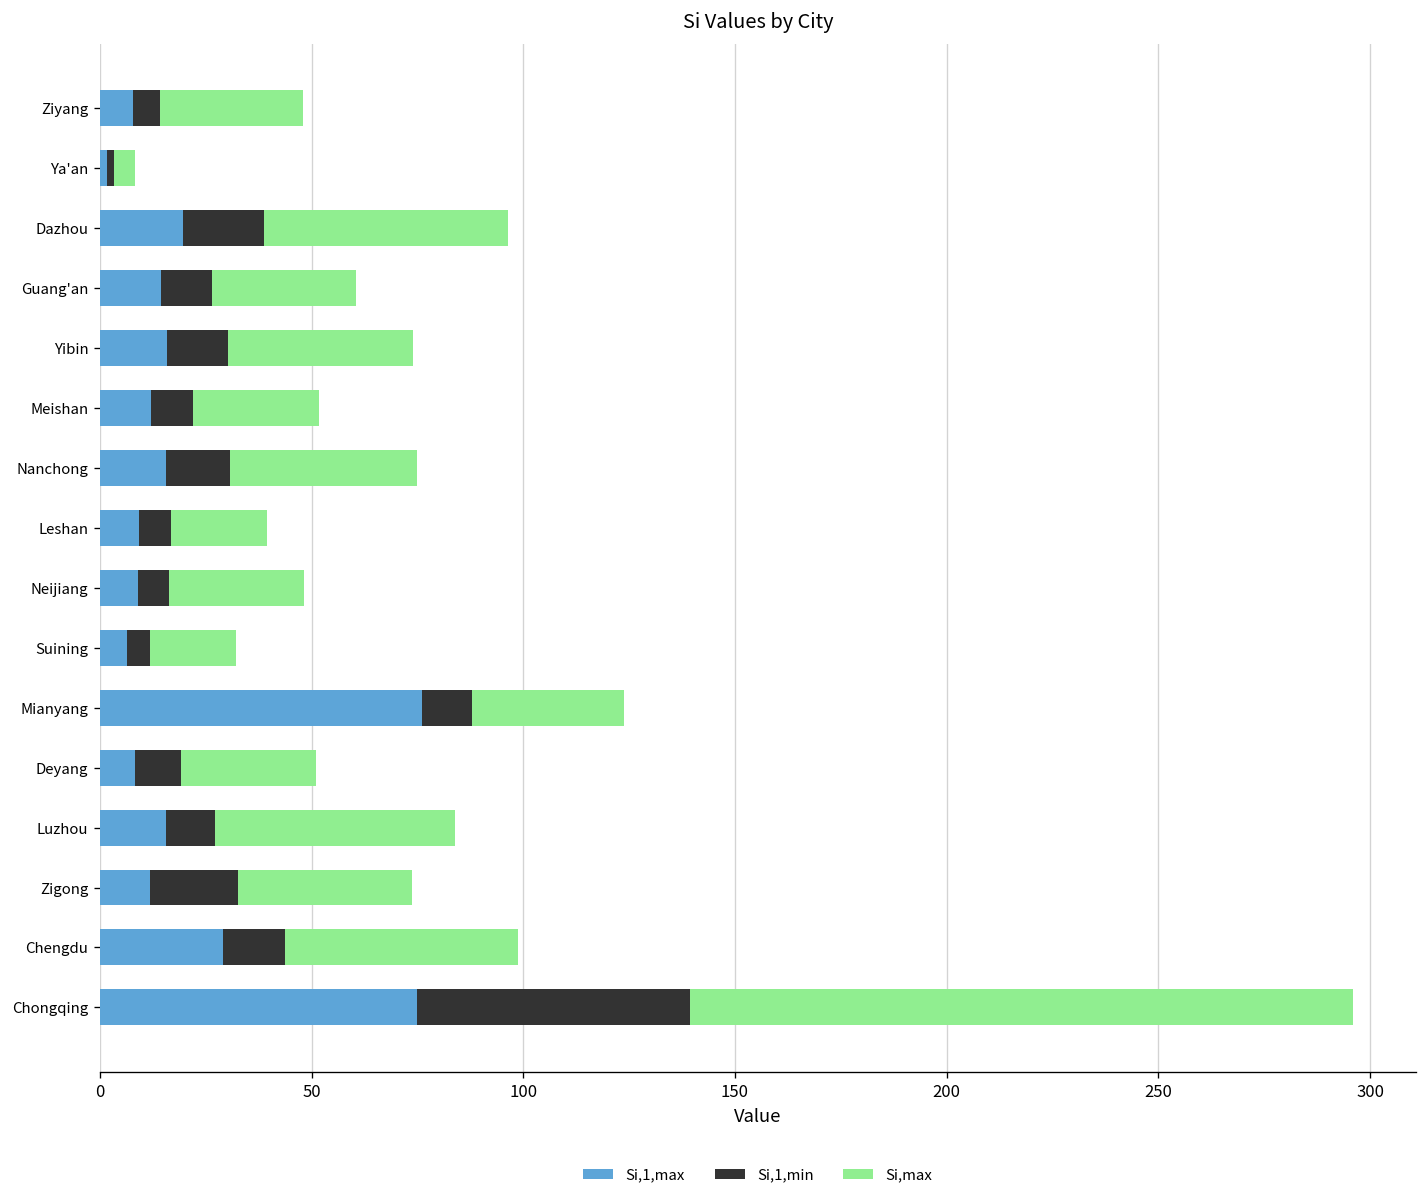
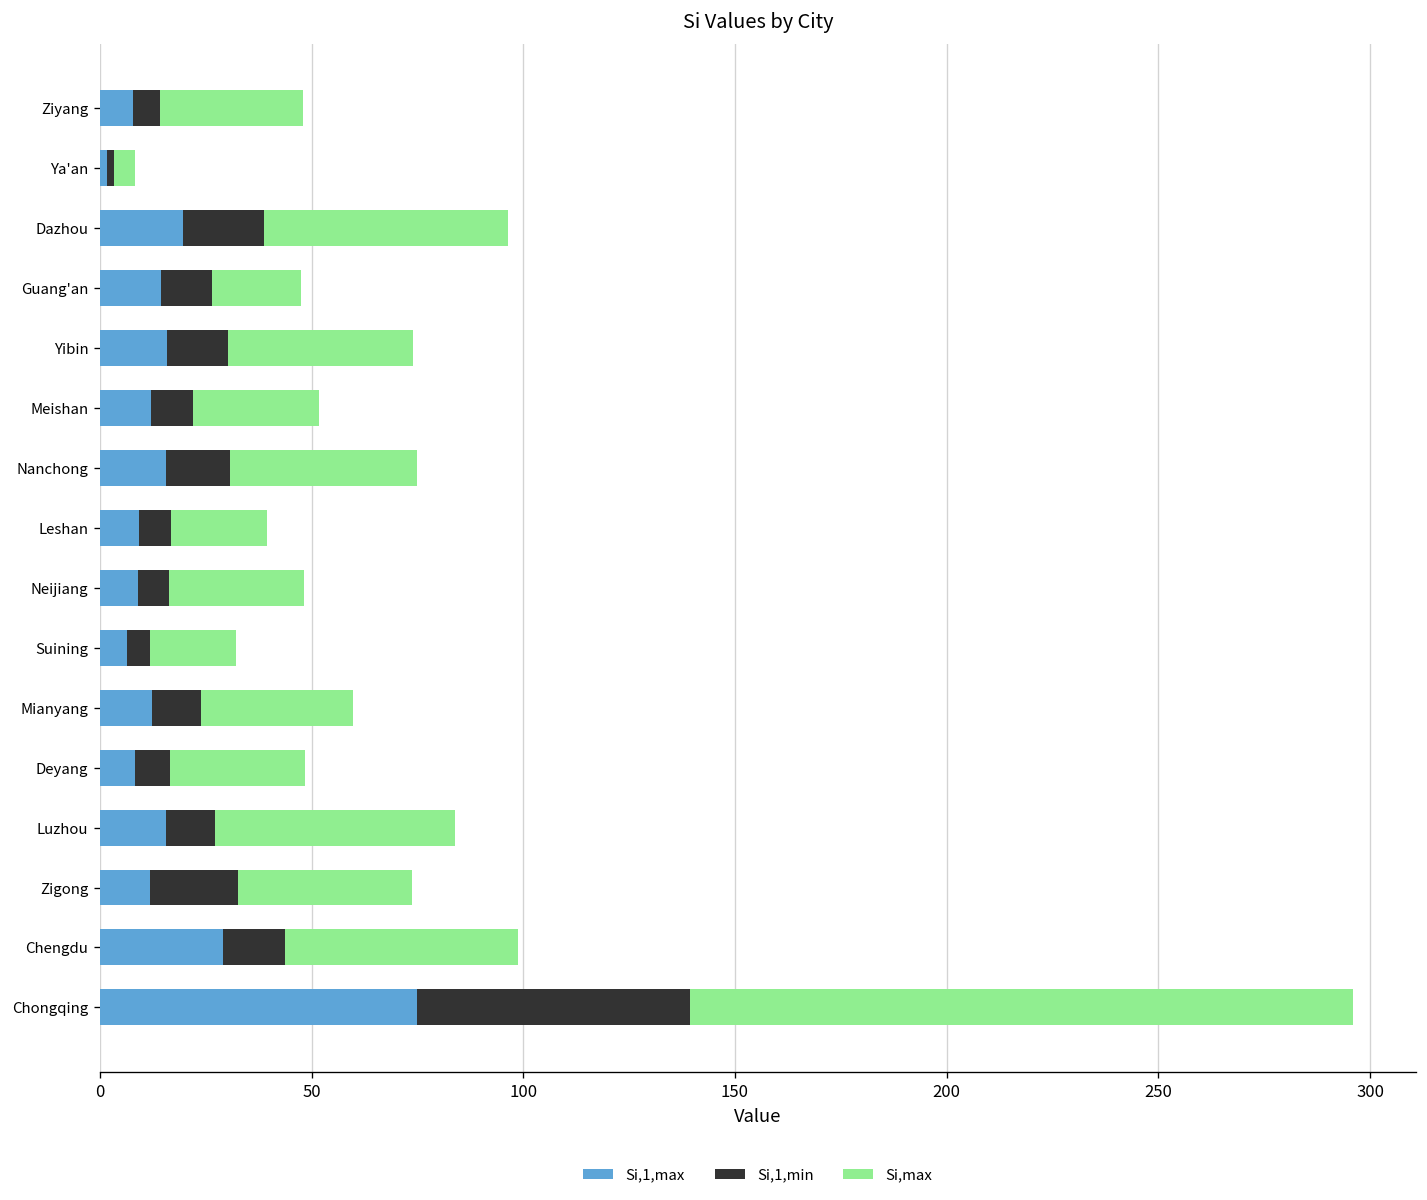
Si,max, Guang'an: 34 -> 21
Si,1,max, Mianyang: 76 -> 12
Si,1,min, Deyang: 11 -> 8
